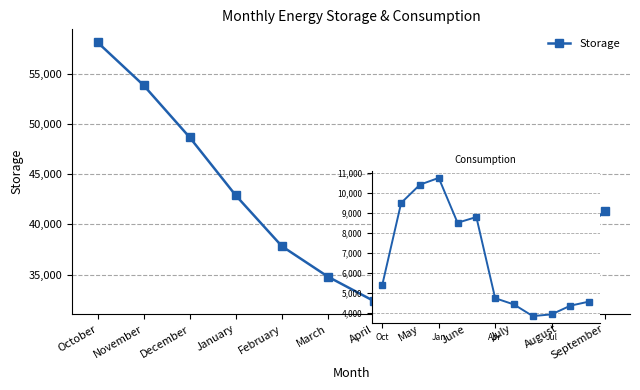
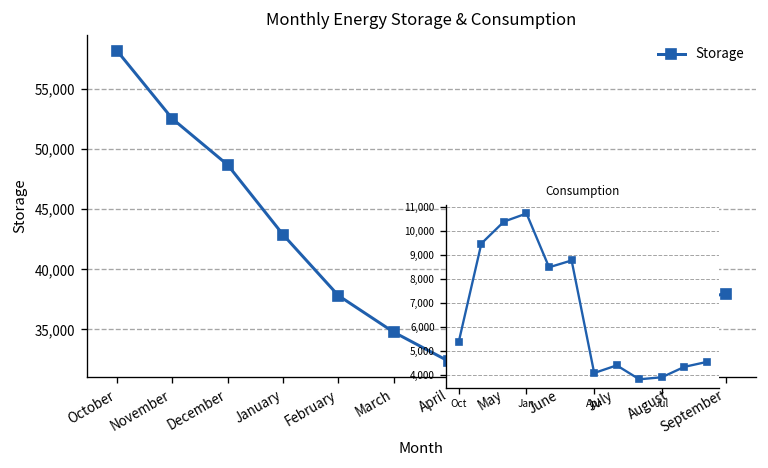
Monthly Energy Storage & Consumption, November: 53,900 -> 52,500
Monthly Energy Storage & Consumption, September: 41,300 -> 38,000
Consumption, Apr: 4,700 -> 4,100
